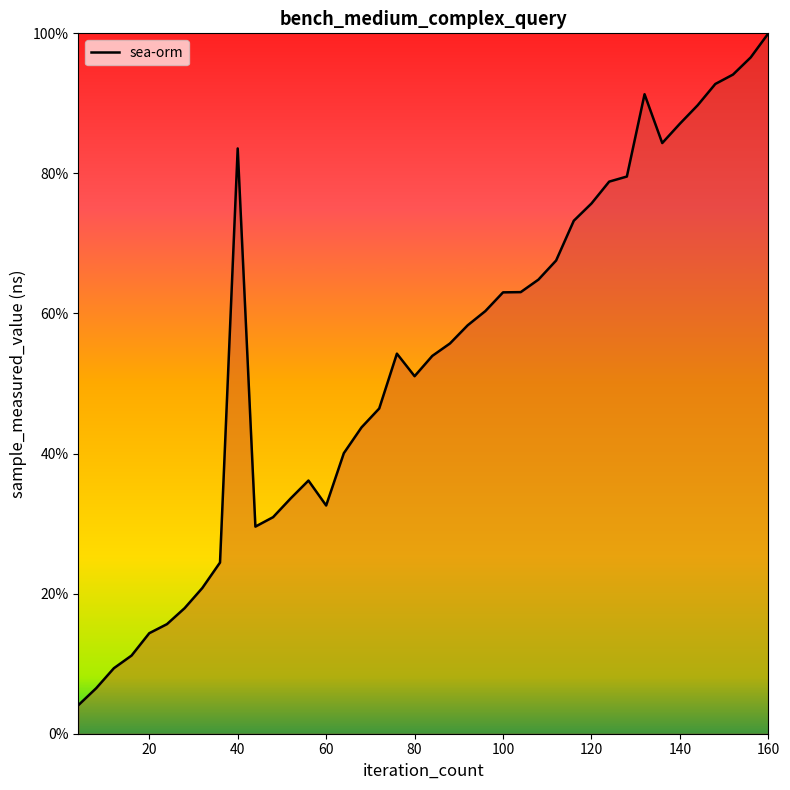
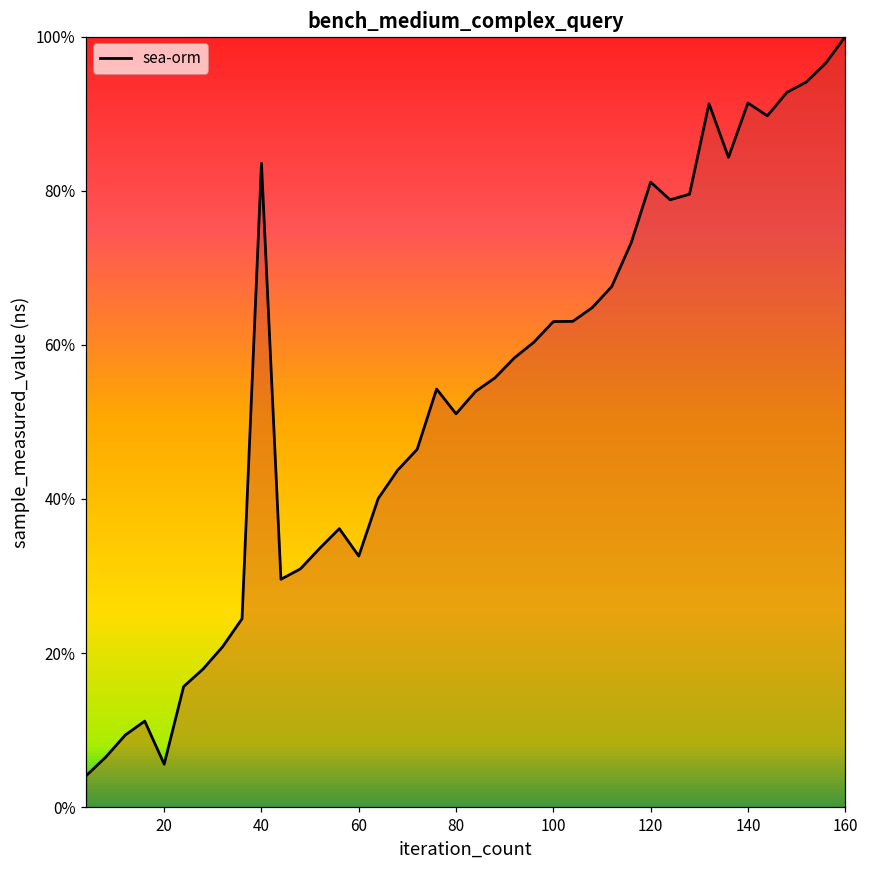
20: 14% -> 6%
120: 76% -> 81%
140: 87% -> 91%
